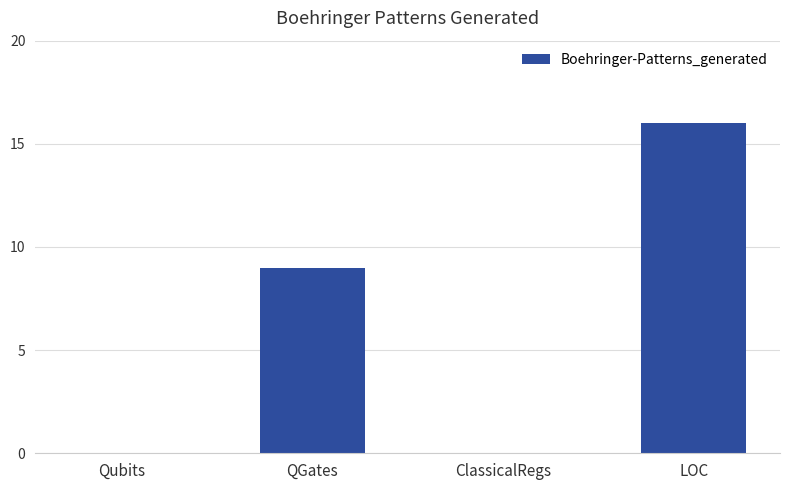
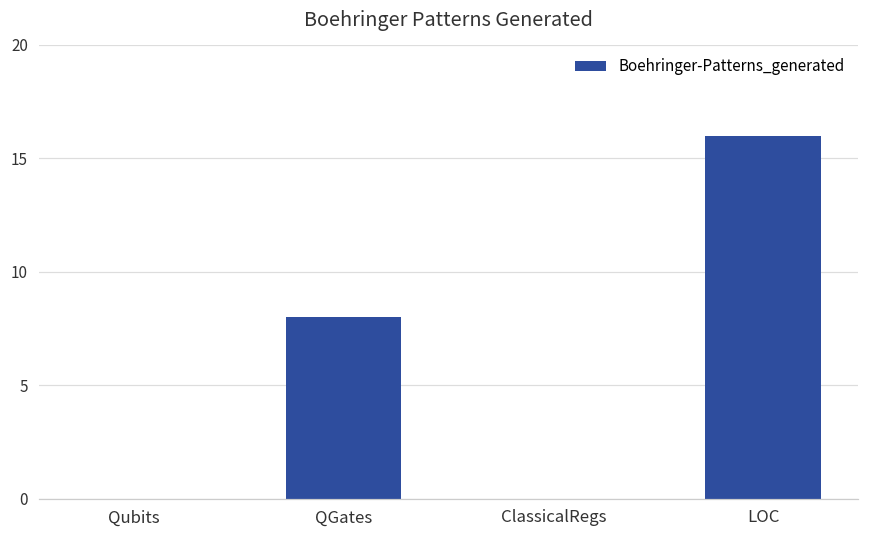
QGates: 9 -> 8
